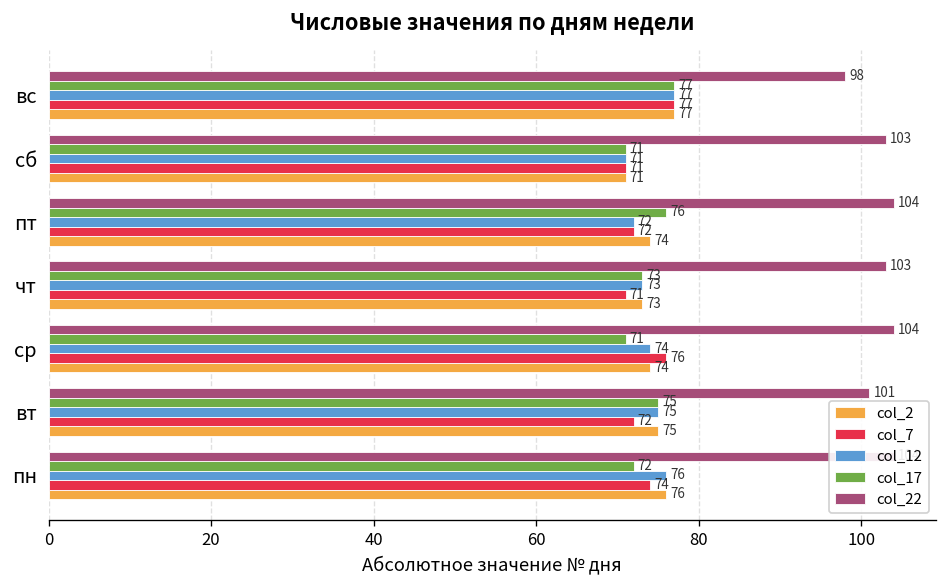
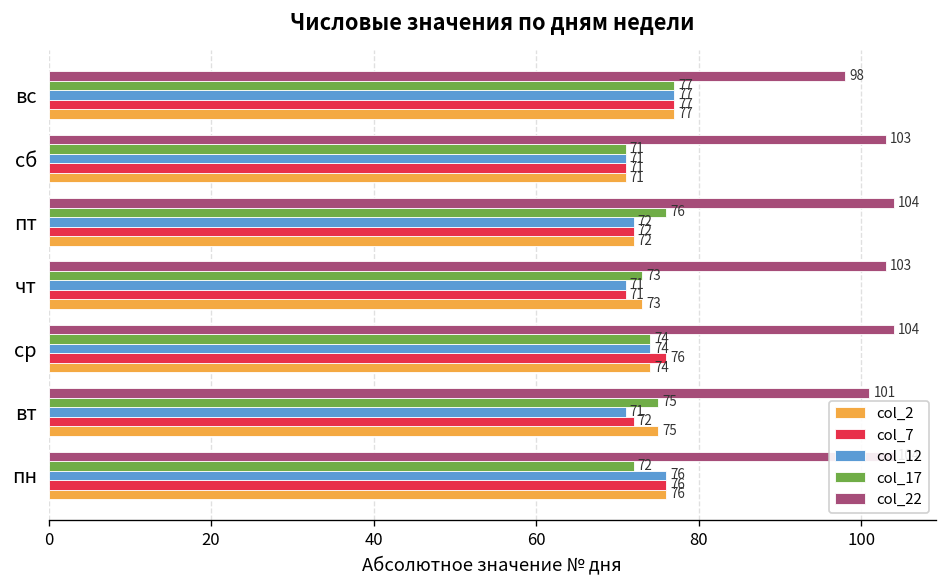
col_2, пт: 74 -> 72
col_12, чт: 73 -> 71
col_17, ср: 71 -> 74
col_12, вт: 75 -> 71
col_7, пн: 74 -> 76
